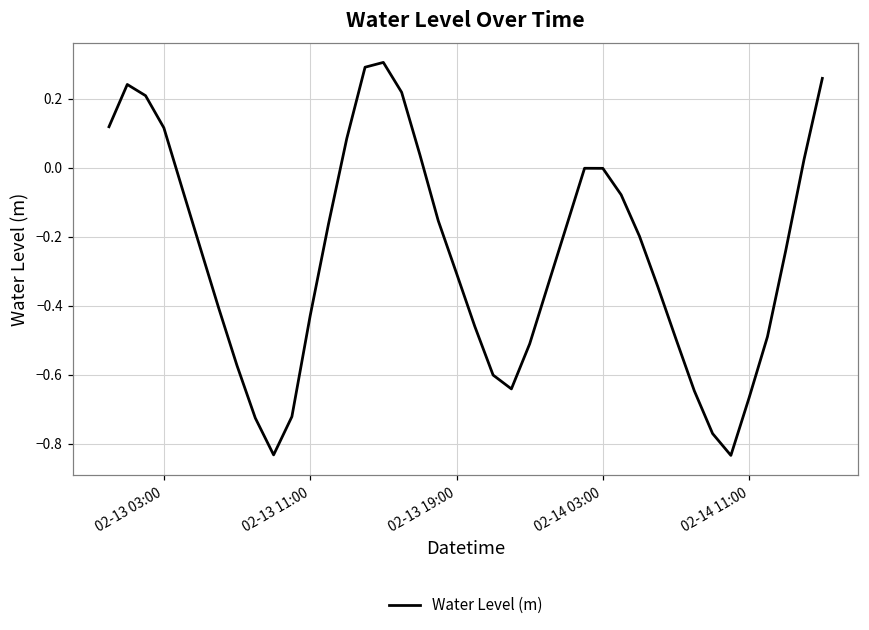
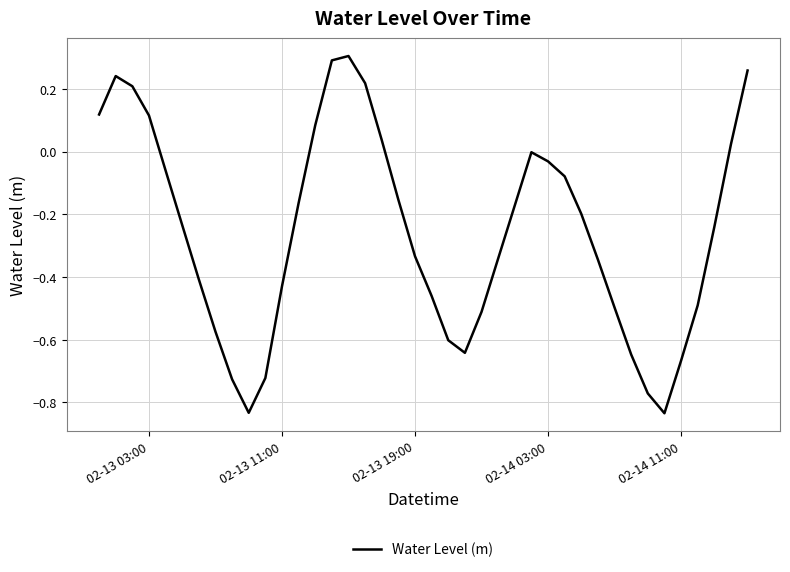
02-13 19:00: -0.31 -> -0.33
02-14 03:00: 0.00 -> -0.03
